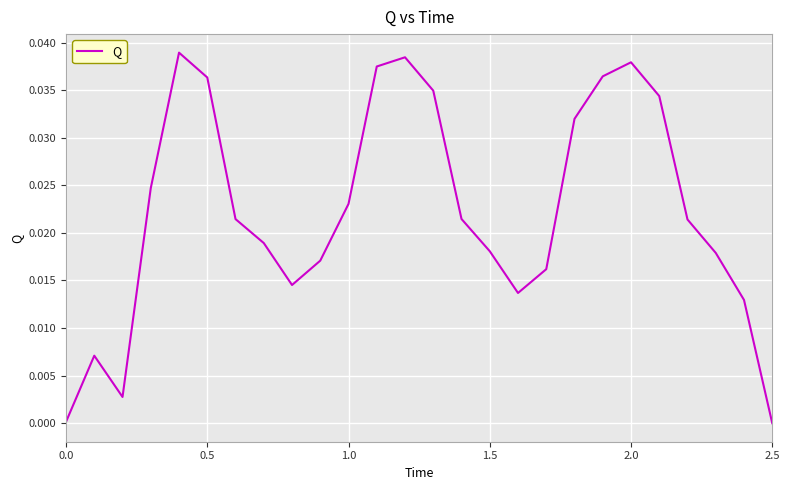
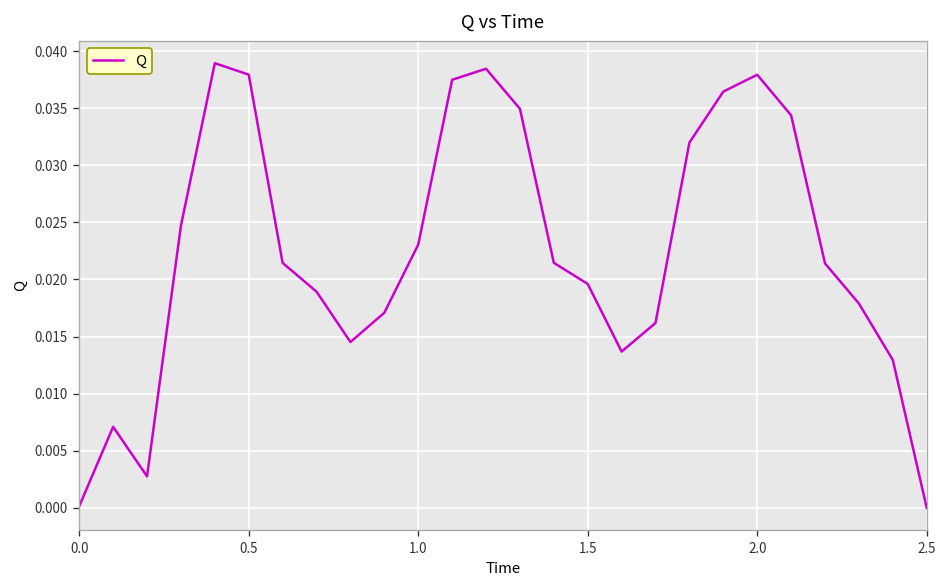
0.5: 0.036 -> 0.038
1.5: 0.018 -> 0.020
